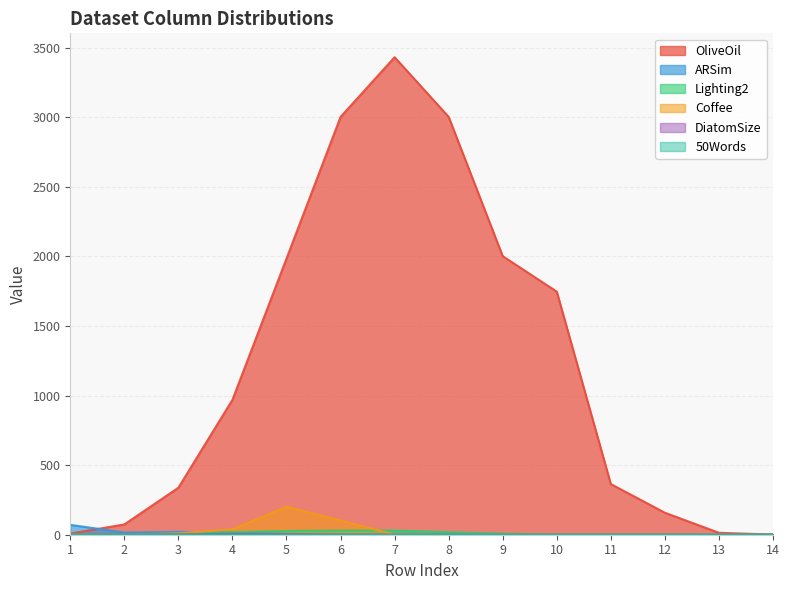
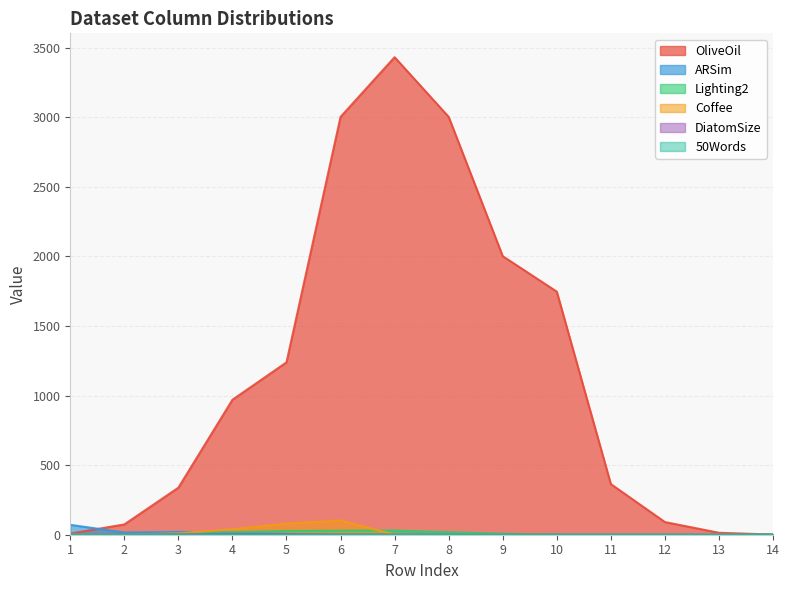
OliveOil, 5: 1990 -> 1240
Coffee, 5: 200 -> 80
OliveOil, 12: 160 -> 90
